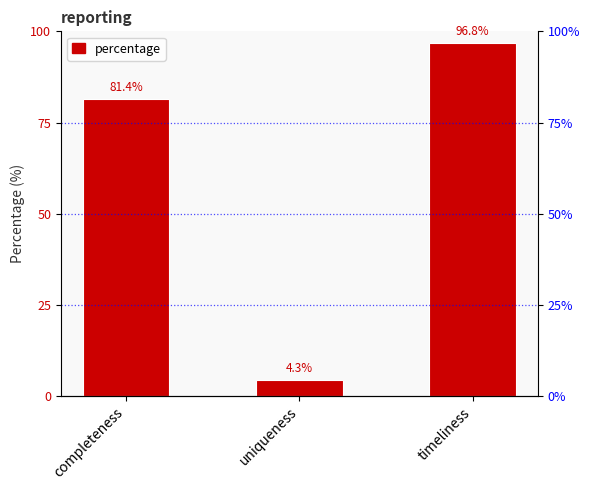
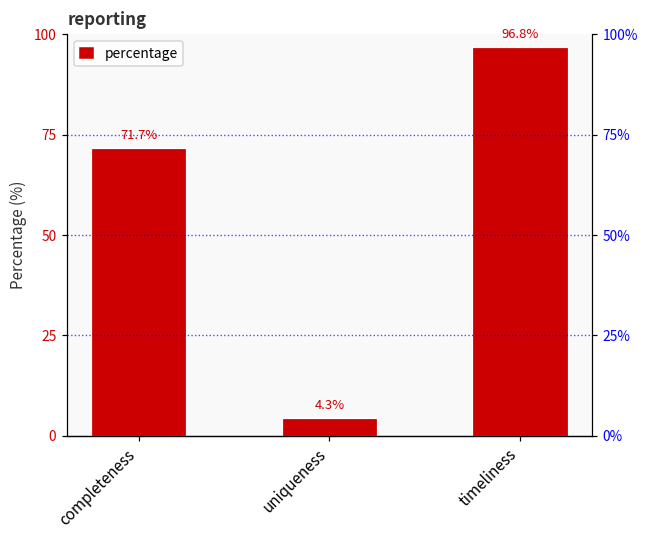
completeness: 81.4% -> 71.7%
